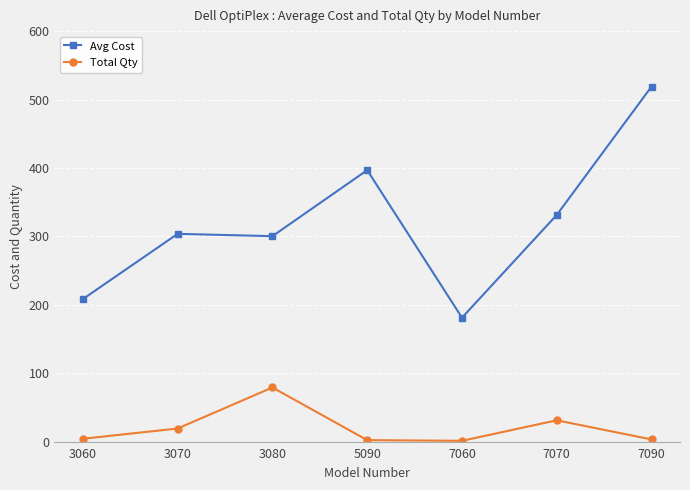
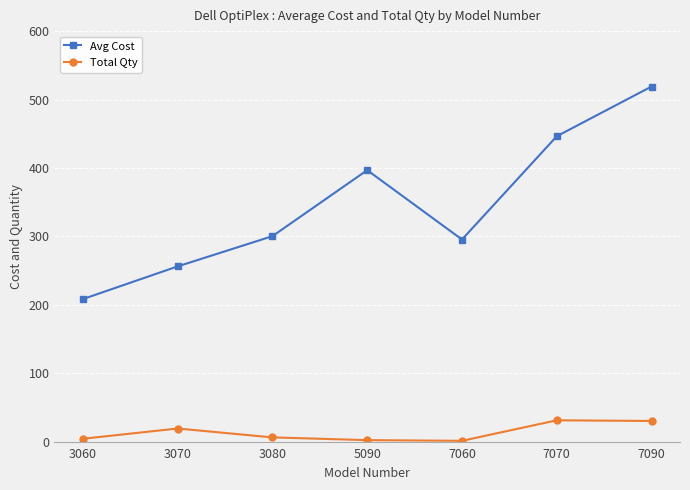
Avg Cost, 3070: 300 -> 260
Total Qty, 3080: 80 -> 10
Avg Cost, 7060: 180 -> 300
Avg Cost, 7070: 330 -> 450
Total Qty, 7090: 0 -> 30
